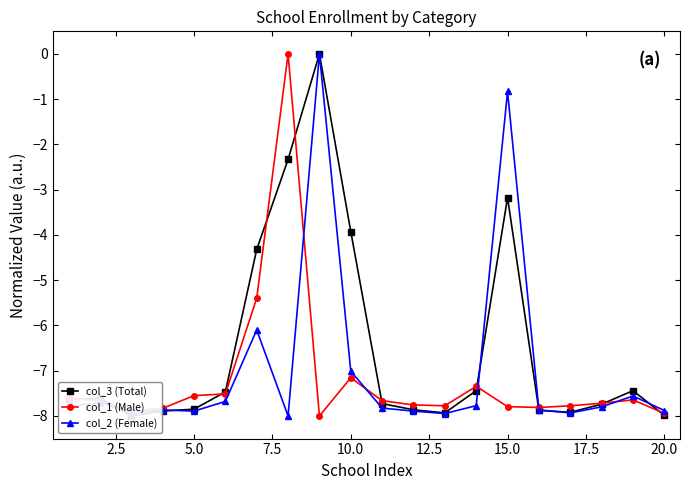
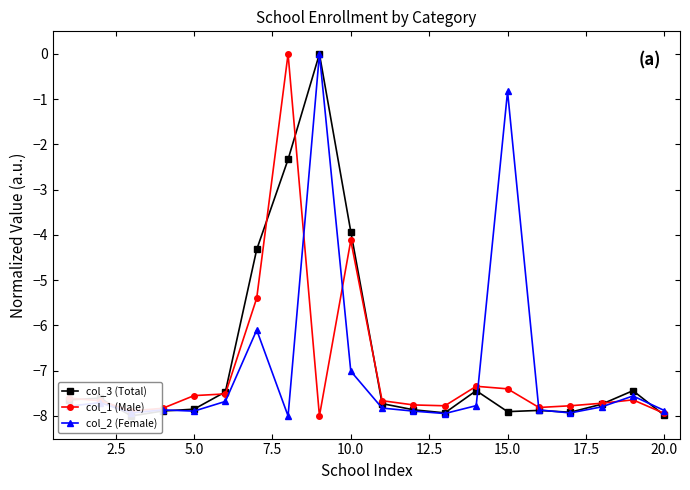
col_1 (Male), 10.0: -7.2 -> -4.1
col_3 (Total), 15.0: -3.2 -> -7.9
col_1 (Male), 15.0: -7.8 -> -7.4
